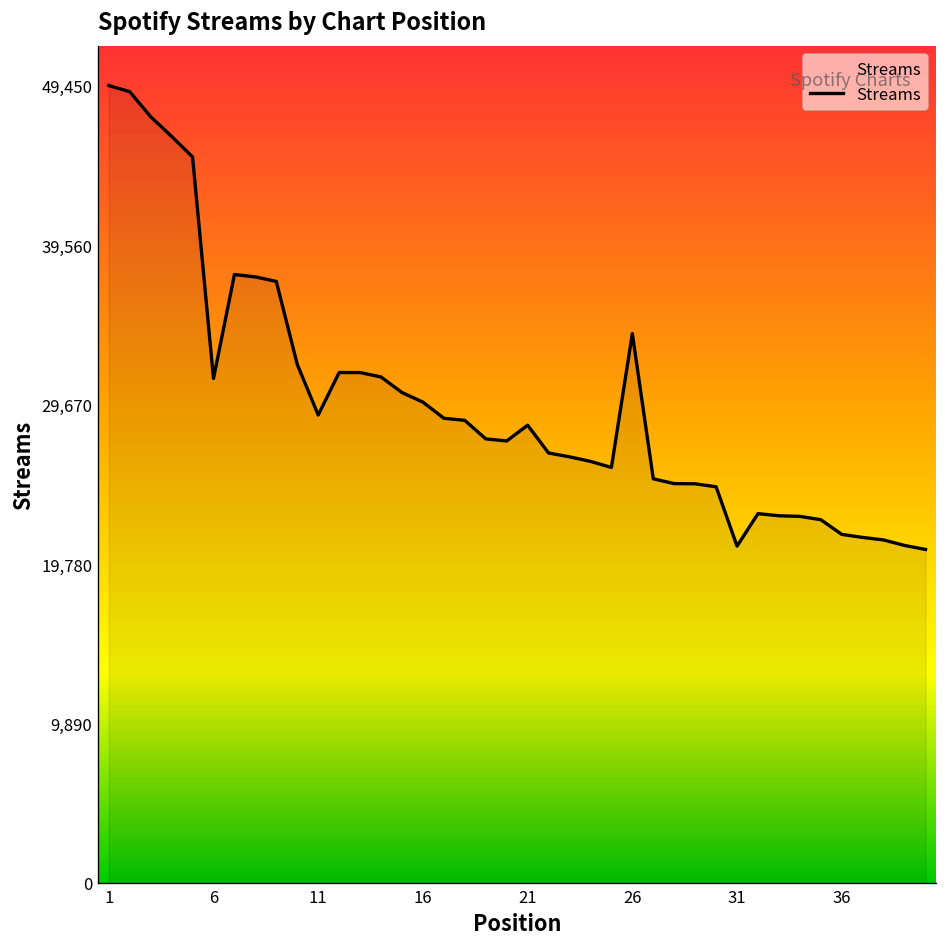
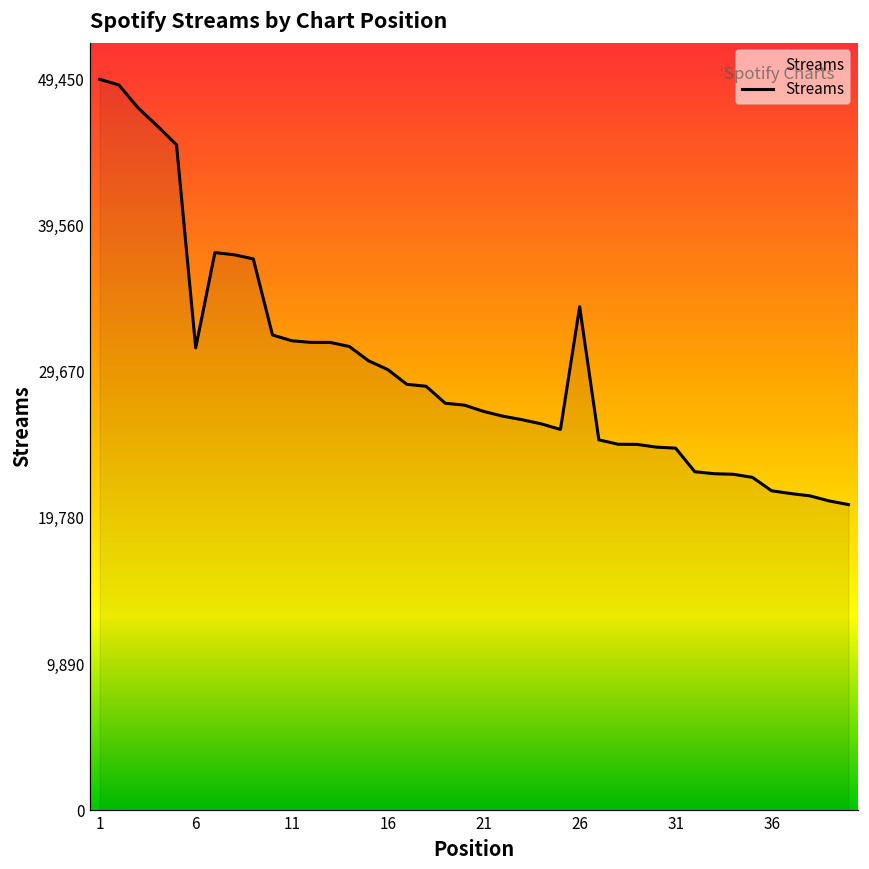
11: 29,000 -> 31,800
21: 28,400 -> 27,000
31: 20,900 -> 24,500
